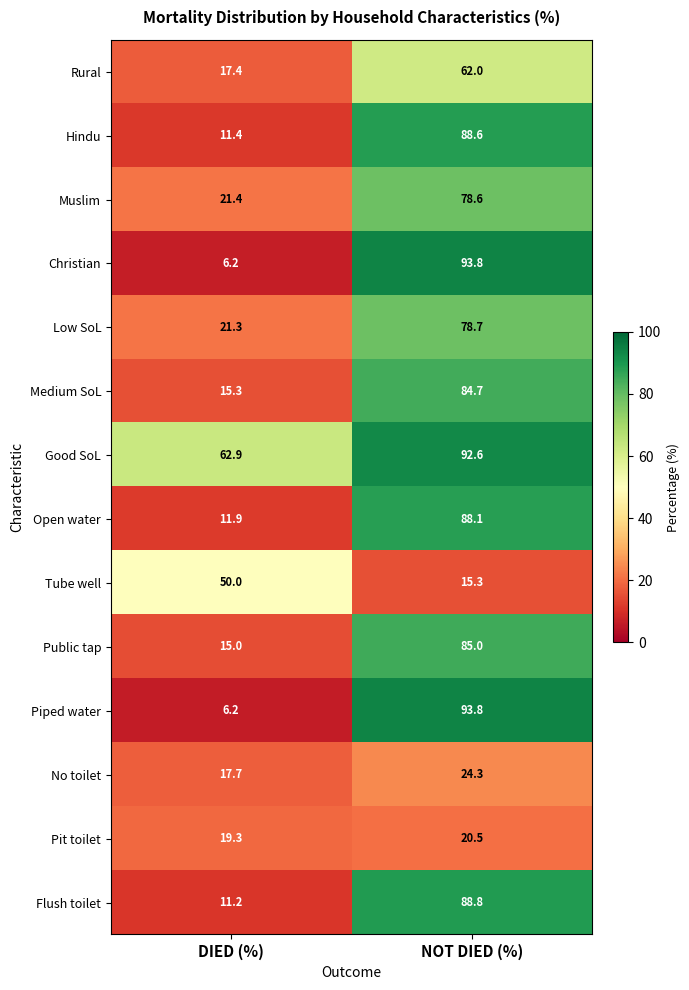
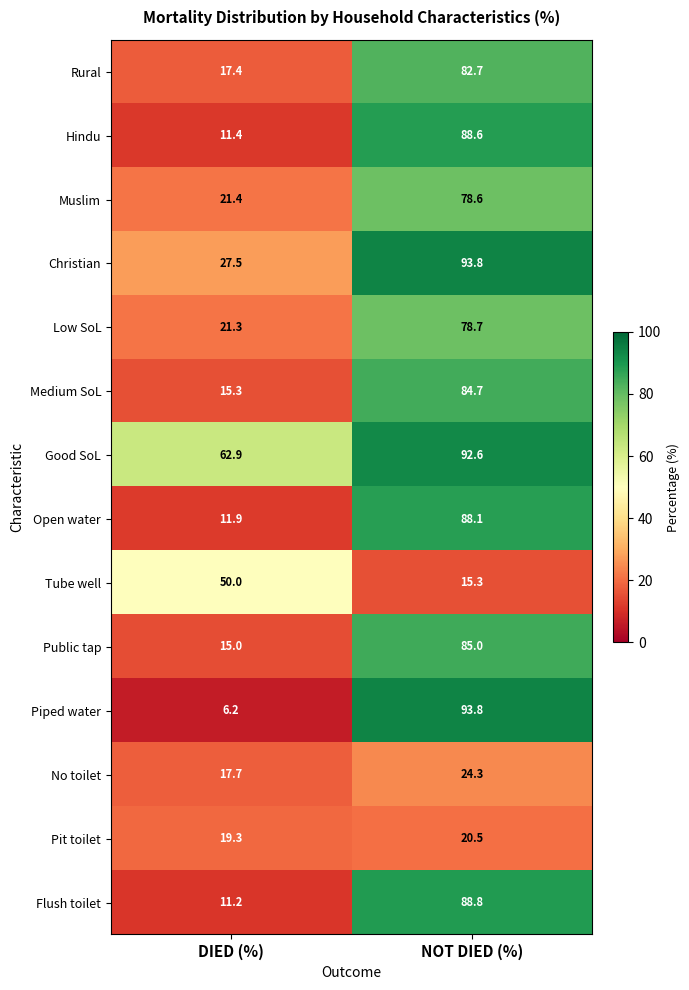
Rural, NOT DIED (%): 62.0 -> 82.7
Christian, DIED (%): 6.2 -> 27.5
